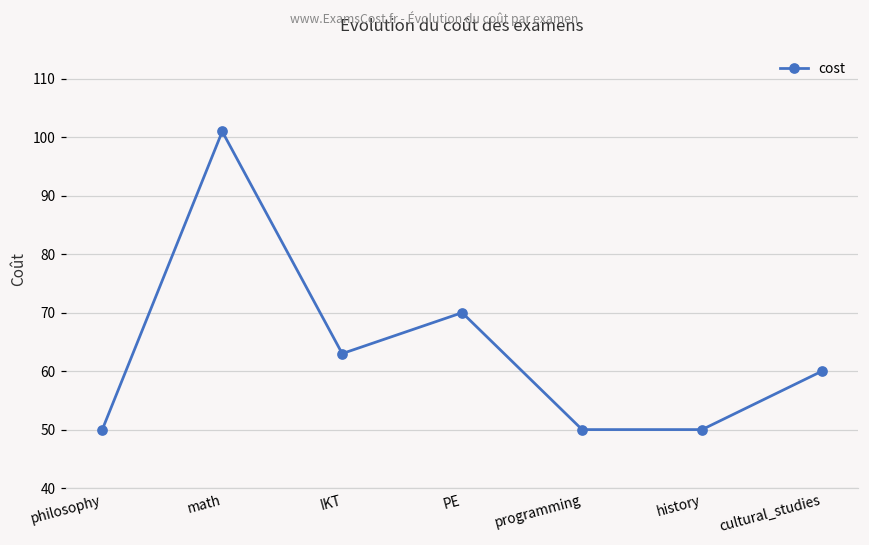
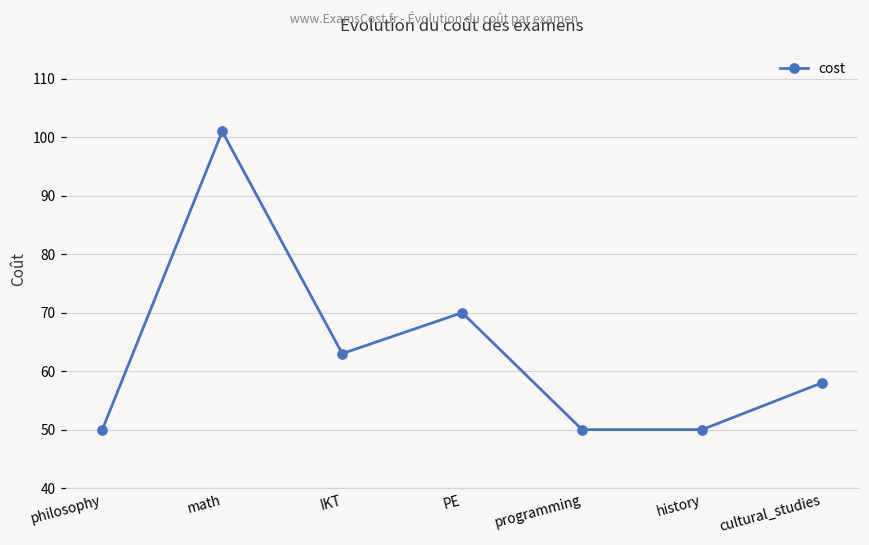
cultural_studies: 60 -> 58
